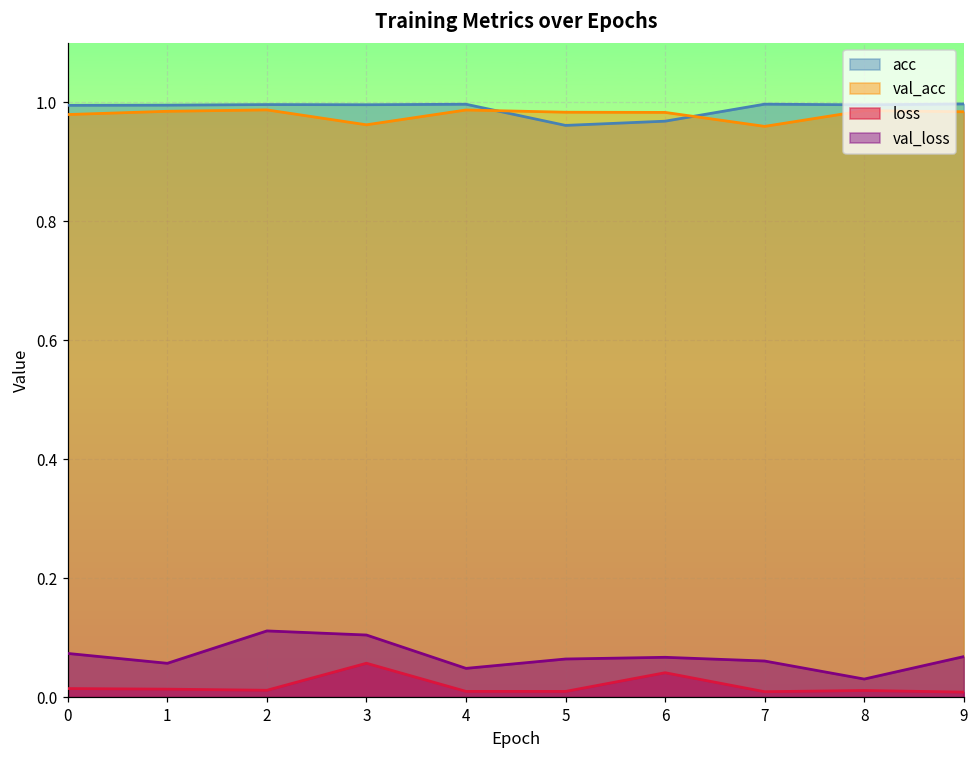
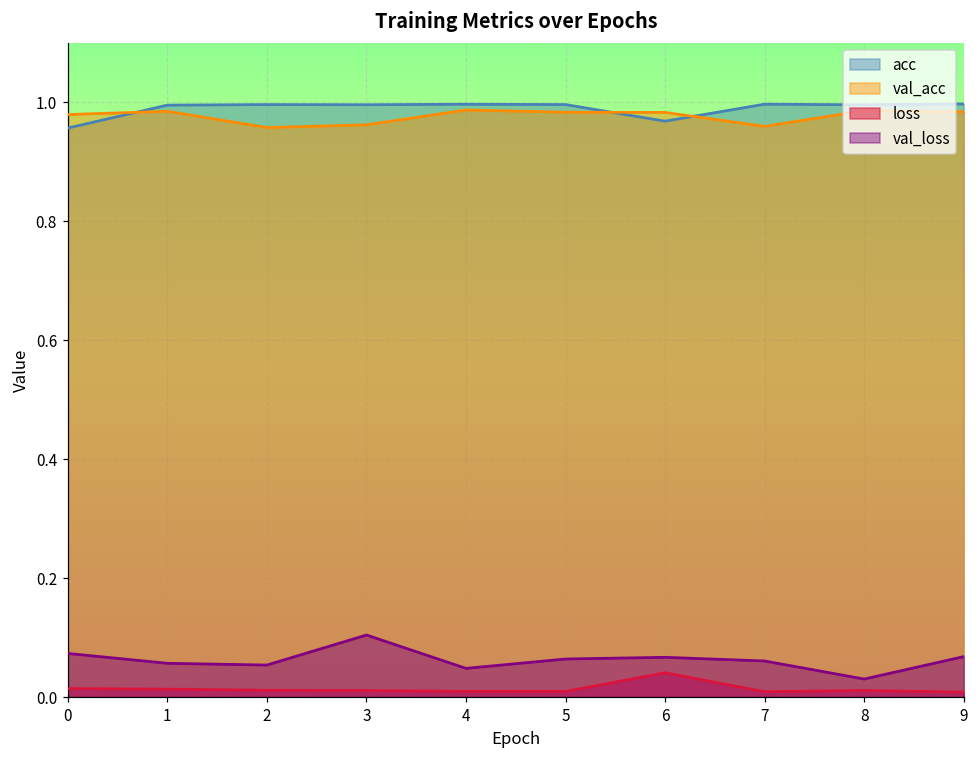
acc, 0: 0.99 -> 0.96
val_acc, 2: 0.99 -> 0.96
val_loss, 2: 0.11 -> 0.05
loss, 3: 0.06 -> 0.01
acc, 5: 0.96 -> 1.00
